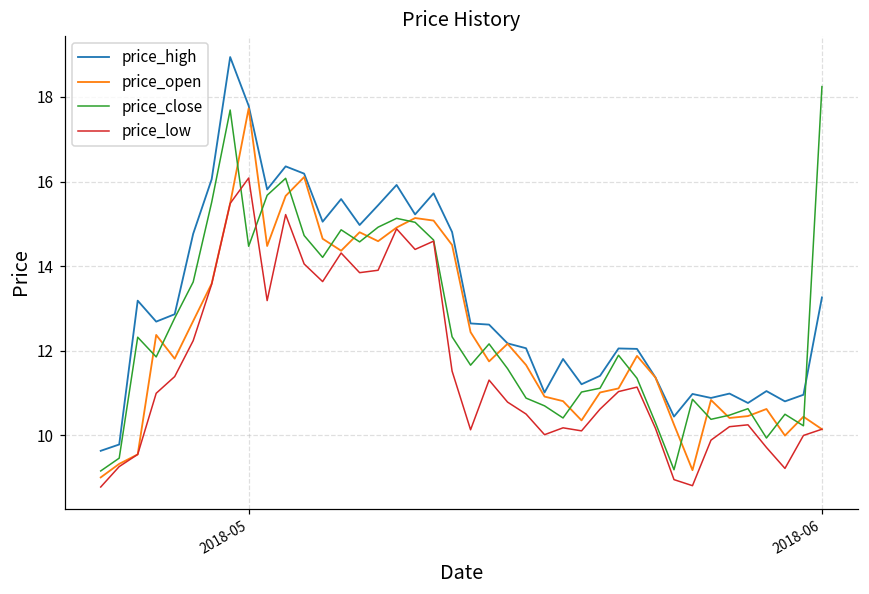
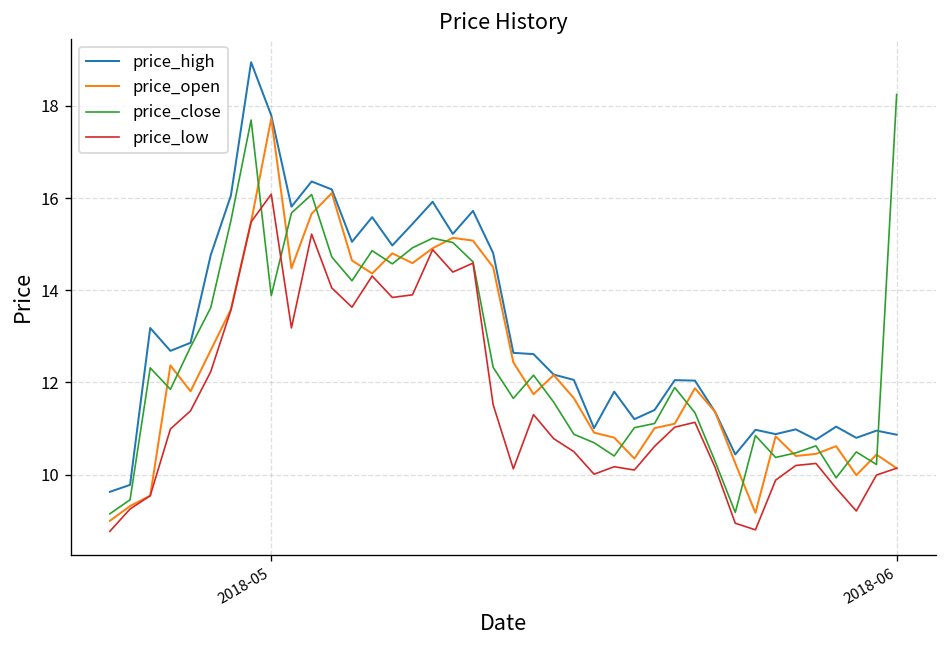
price_close, 2018-05: 14.5 -> 13.9
price_high, 2018-06: 13.3 -> 10.9
